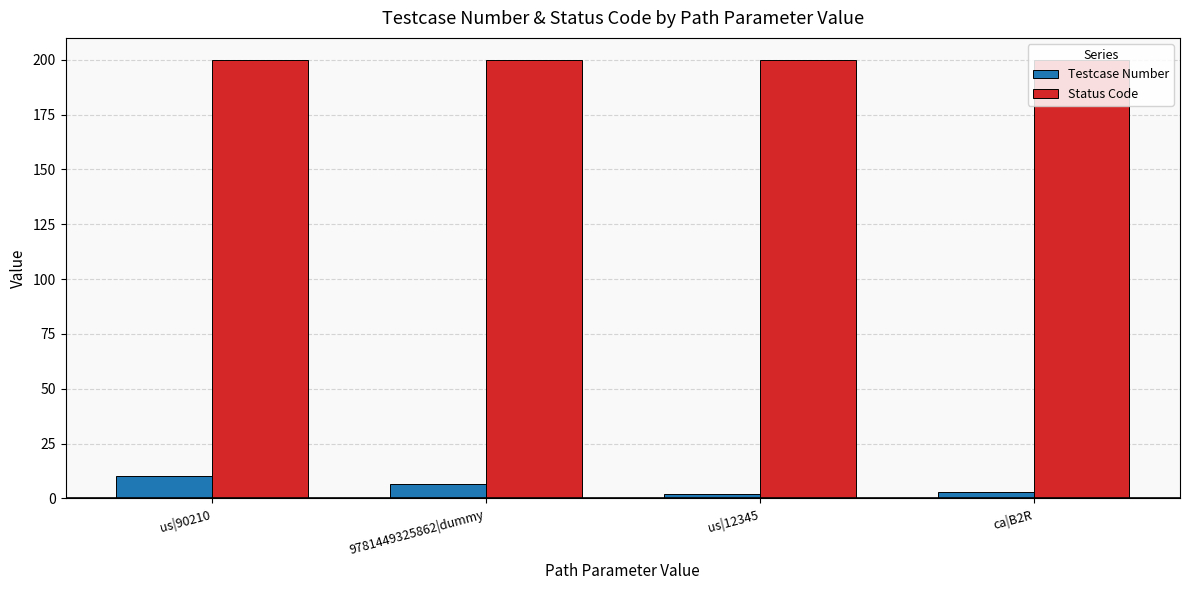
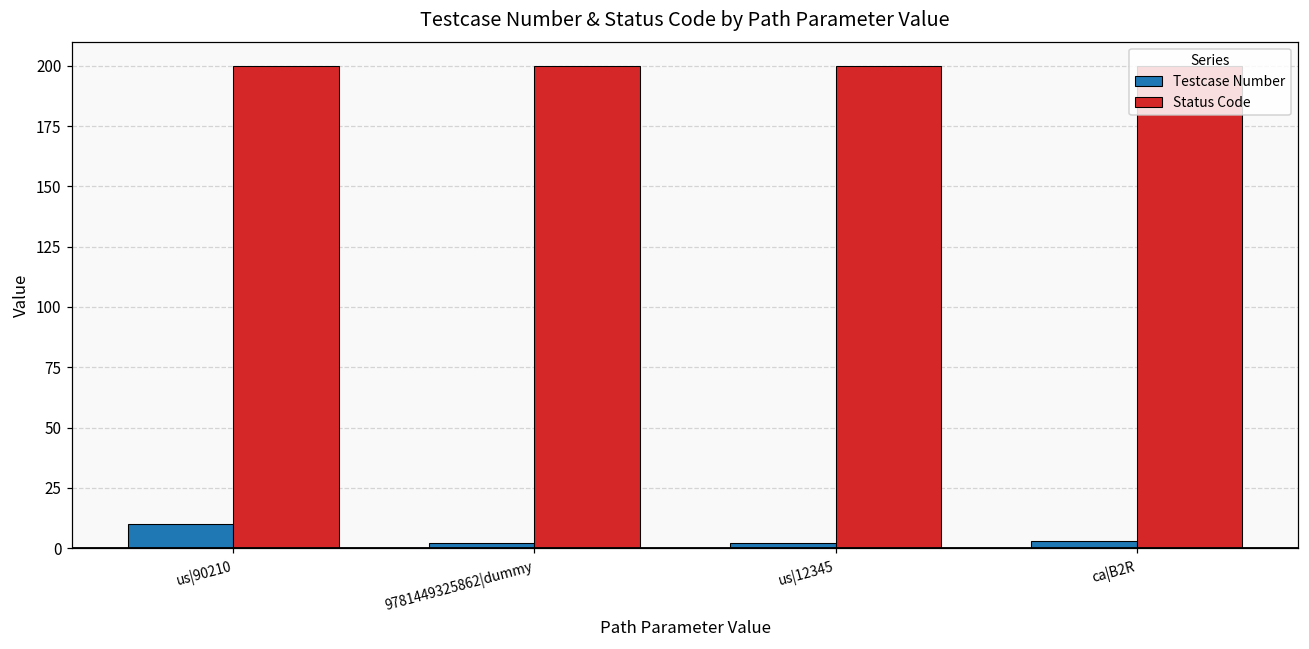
Testcase Number, 9781449325862|dummy: 6 -> 2
